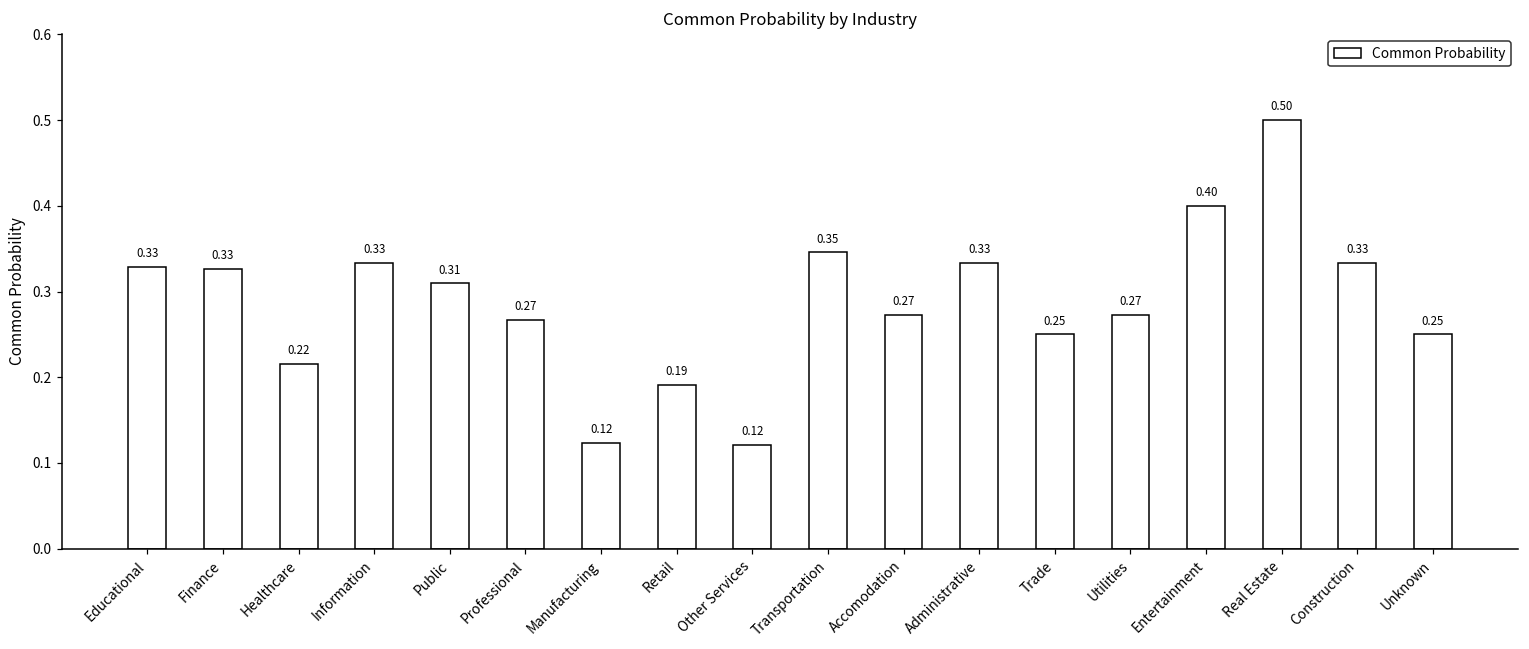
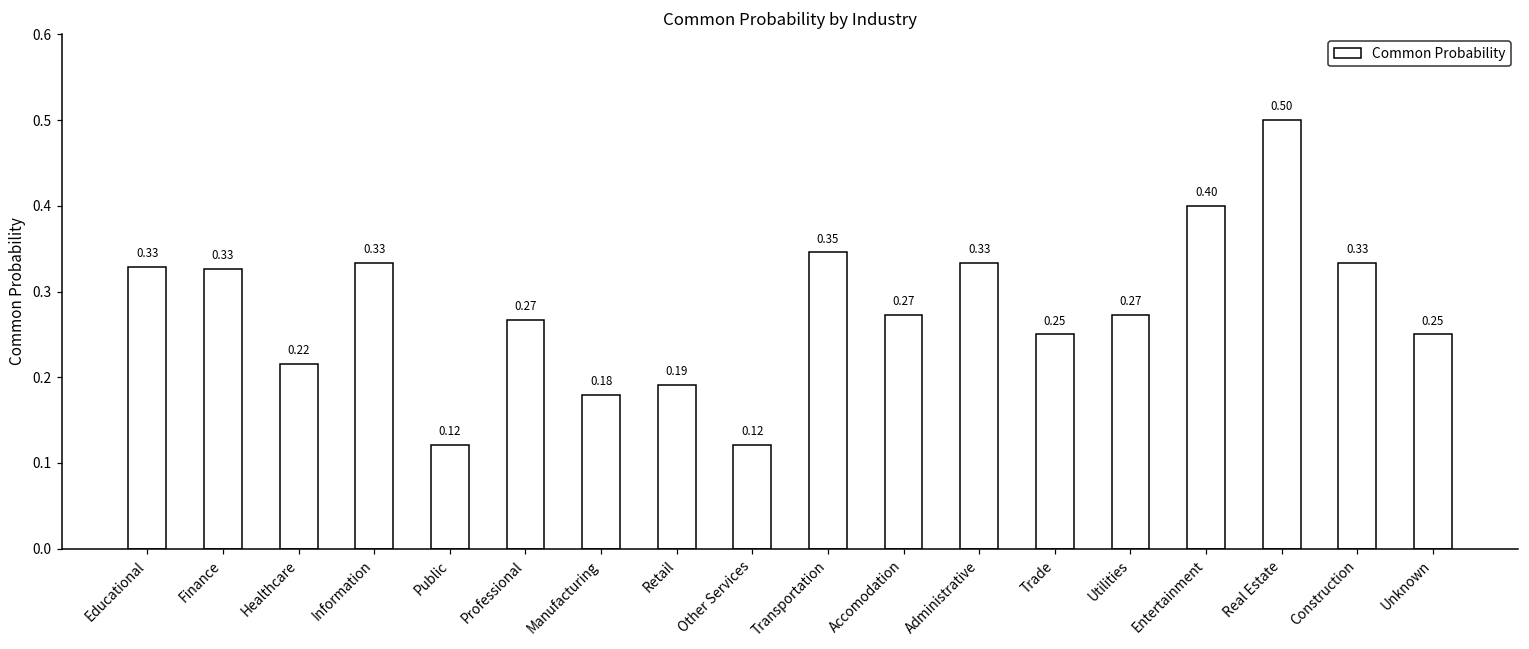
Public: 0.31 -> 0.12
Manufacturing: 0.12 -> 0.18
